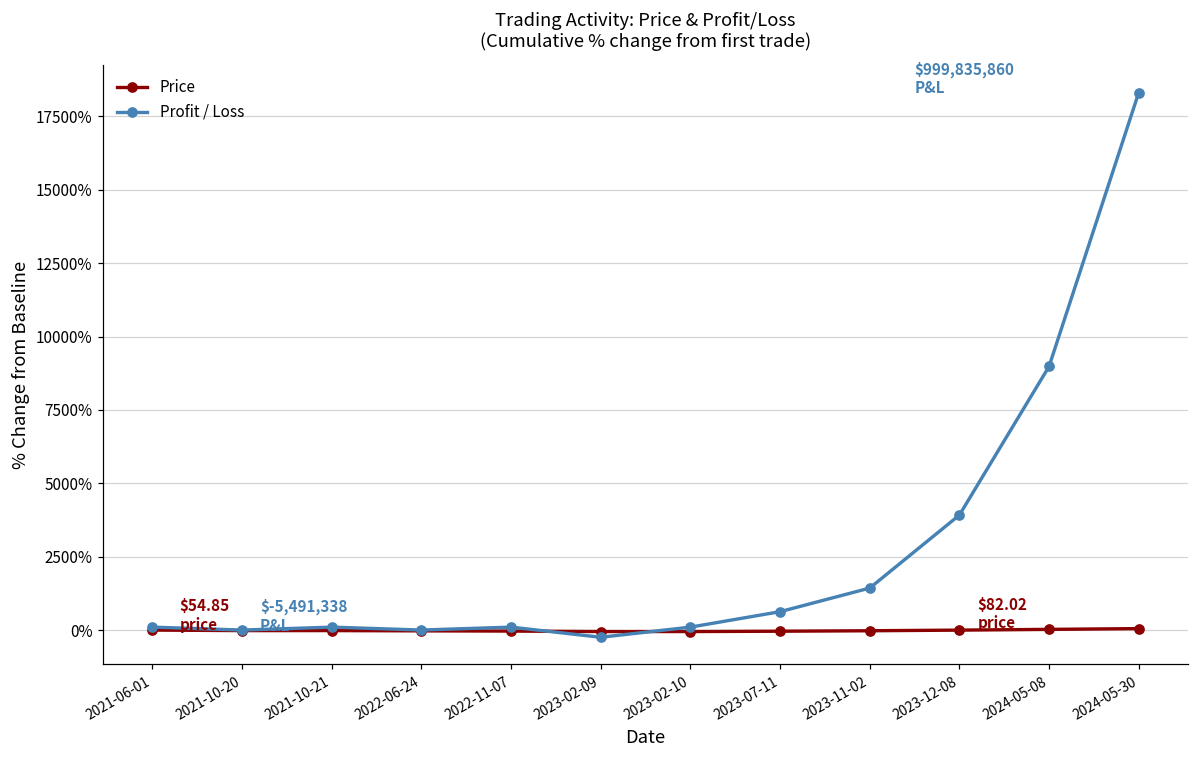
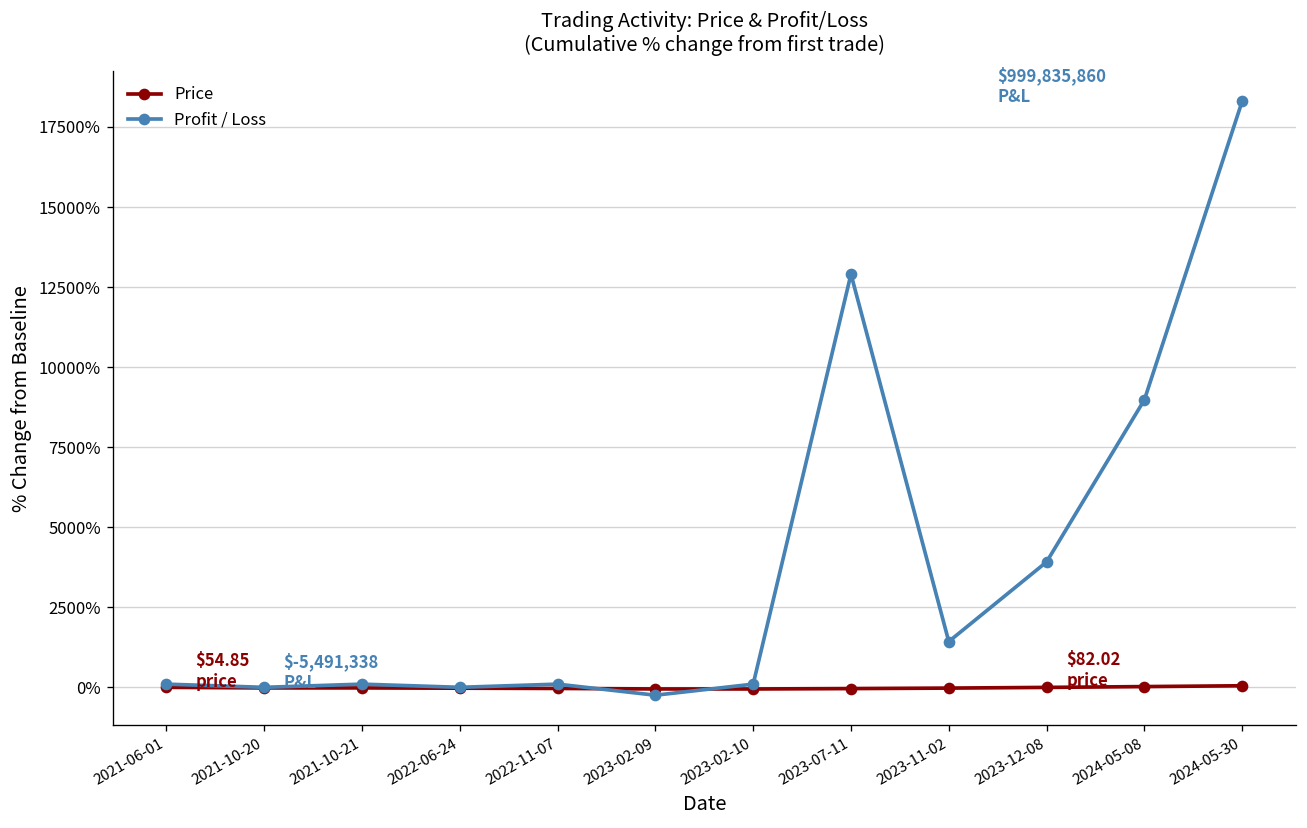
Profit / Loss, 2023-07-11: 600% -> 12900%
